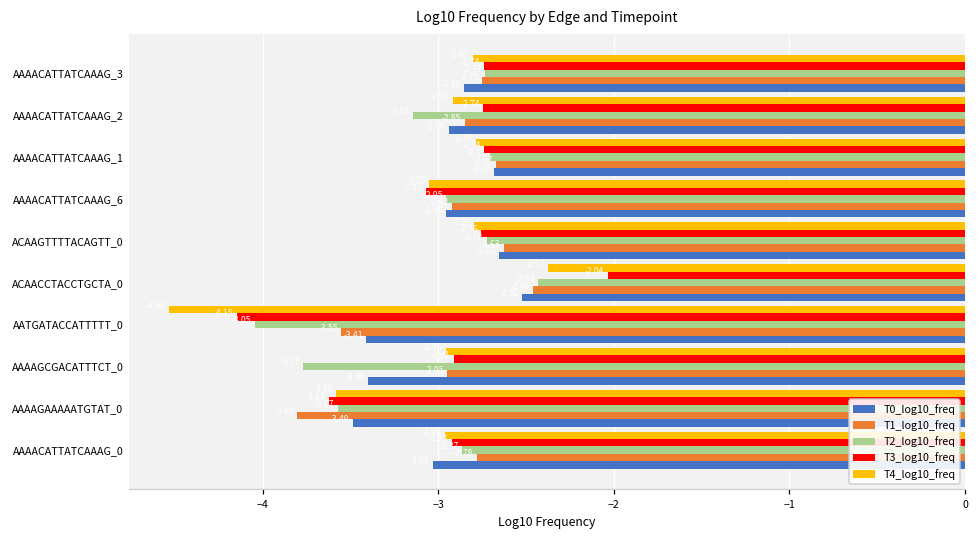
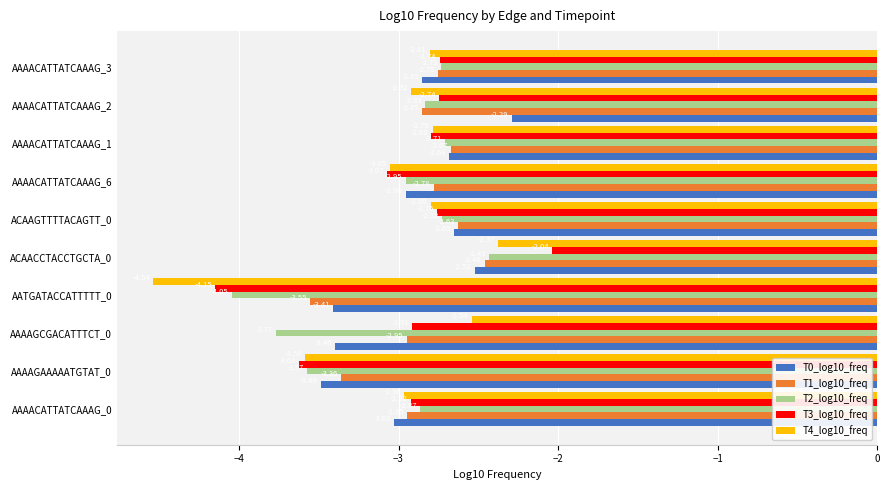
T2_log10_freq, AAAACATTATCAAAG_2: -3.15 -> -2.83
T0_log10_freq, AAAACATTATCAAAG_2: -2.94 -> -2.29
T3_log10_freq, AAAACATTATCAAAG_1: -2.74 -> -2.80
T1_log10_freq, AAAACATTATCAAAG_6: -2.92 -> -2.78
T4_log10_freq, AAAAGCGACATTTCT_0: -2.96 -> -2.54
T1_log10_freq, AAAAGAAAAATGTAT_0: -3.80 -> -3.36
T1_log10_freq, AAAACATTATCAAAG_0: -2.78 -> -2.95
